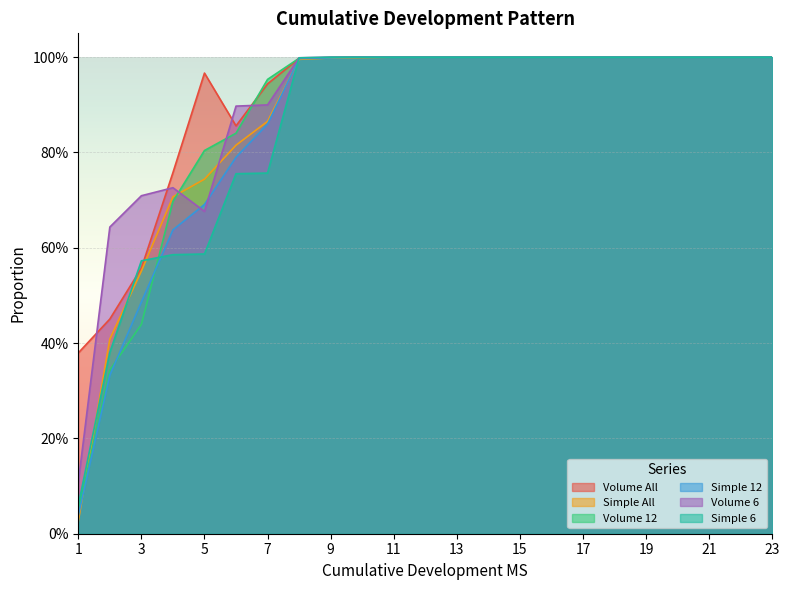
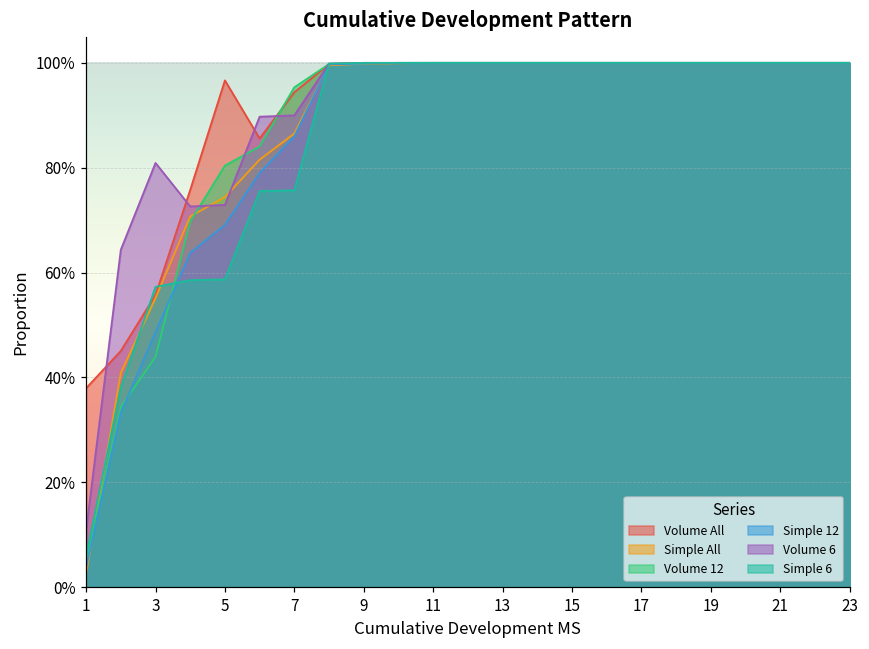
Volume 6, 3: 71% -> 81%
Volume 6, 5: 68% -> 73%
